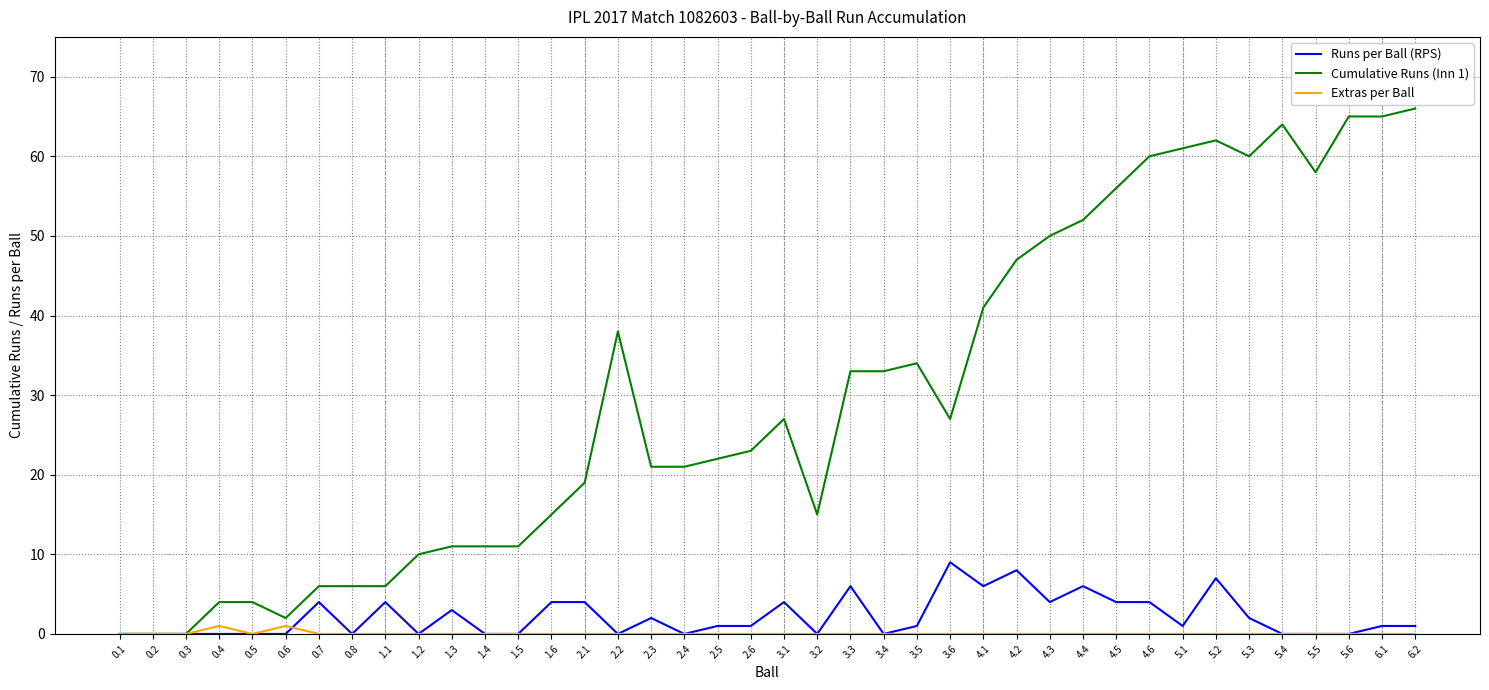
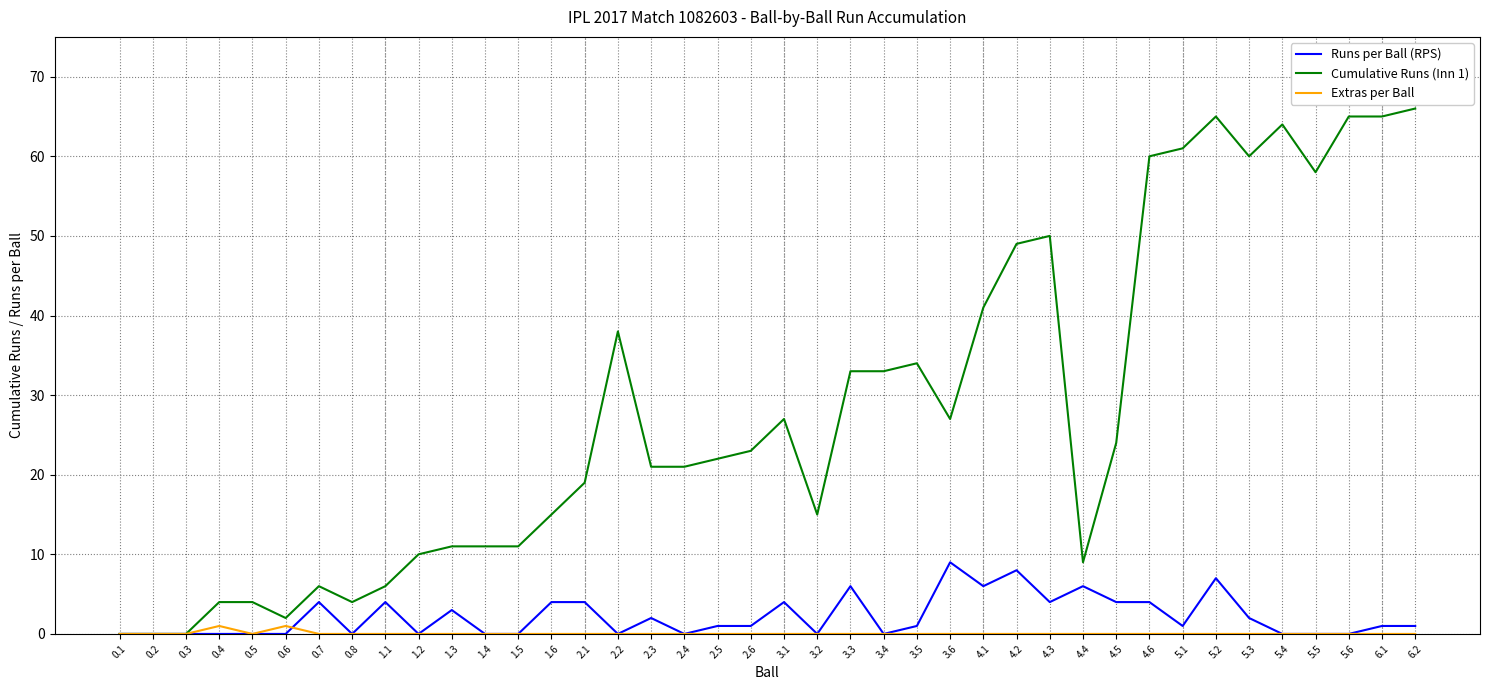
Cumulative Runs (Inn 1), 0.8: 6 -> 4
Cumulative Runs (Inn 1), 4.2: 47 -> 49
Cumulative Runs (Inn 1), 4.4: 52 -> 9
Cumulative Runs (Inn 1), 4.5: 56 -> 24
Cumulative Runs (Inn 1), 5.2: 62 -> 65
